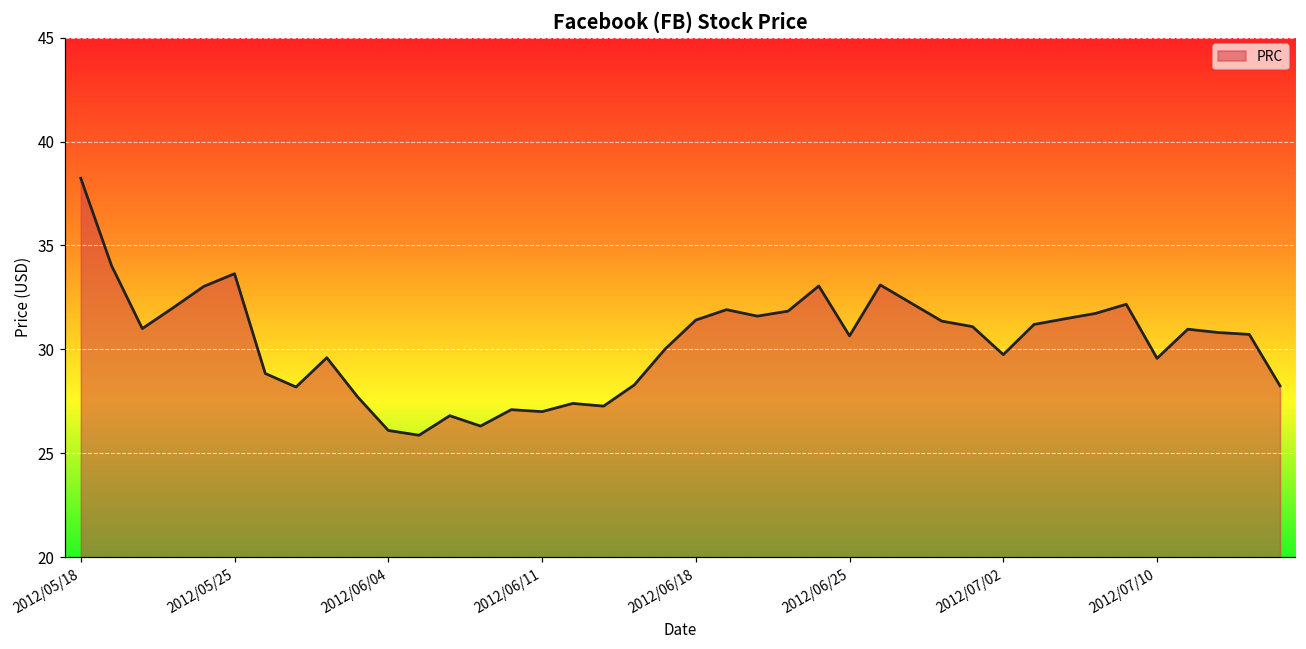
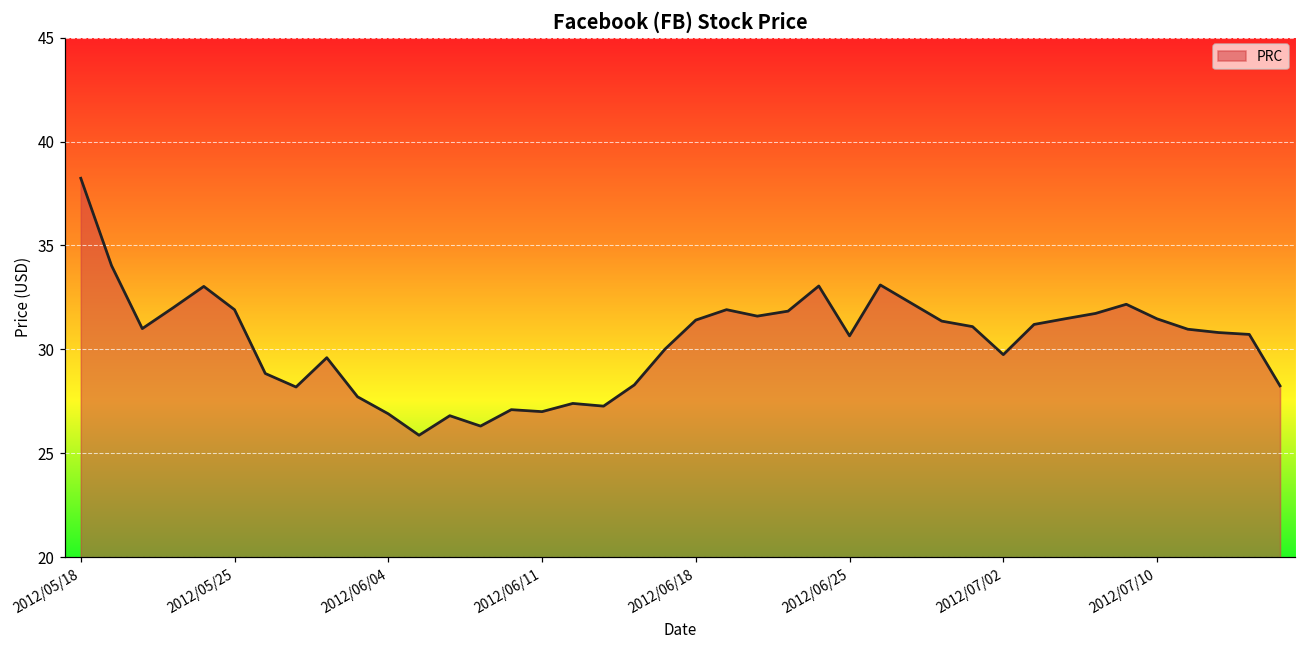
2012/05/25: 33.6 -> 31.9
2012/06/04: 26.1 -> 26.9
2012/07/10: 29.6 -> 31.5
